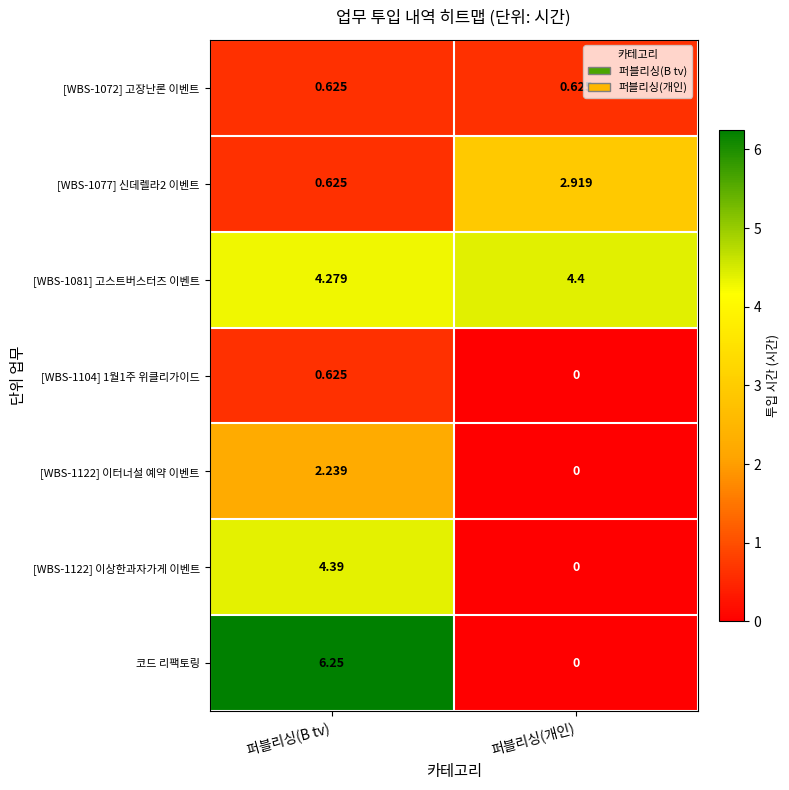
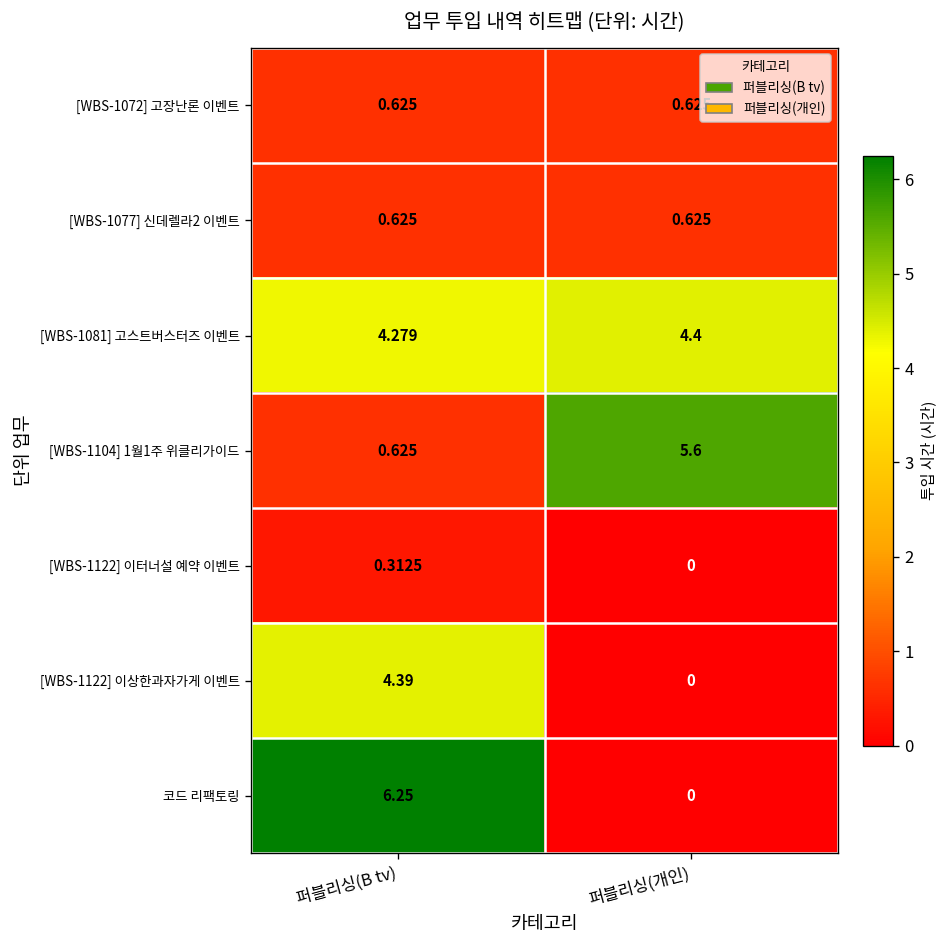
[WBS-1077] 신데렐라2 이벤트, 퍼블리싱(개인): 2.919 -> 0.625
[WBS-1104] 1월1주 위클리가이드, 퍼블리싱(개인): 0 -> 5.6
[WBS-1122] 이터너설 예약 이벤트, 퍼블리싱(B tv): 2.239 -> 0.3125
